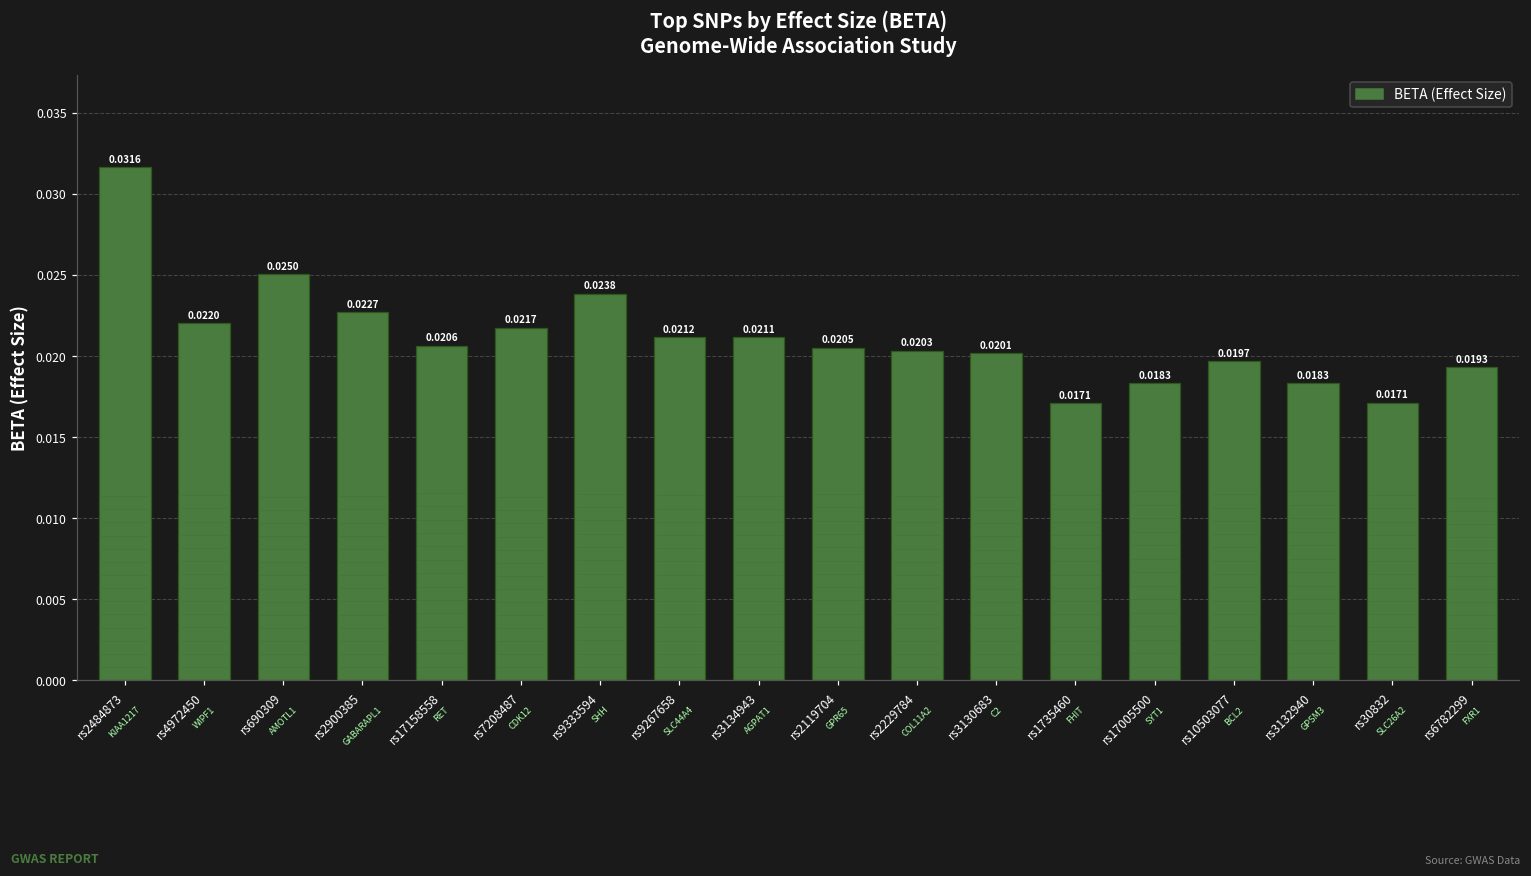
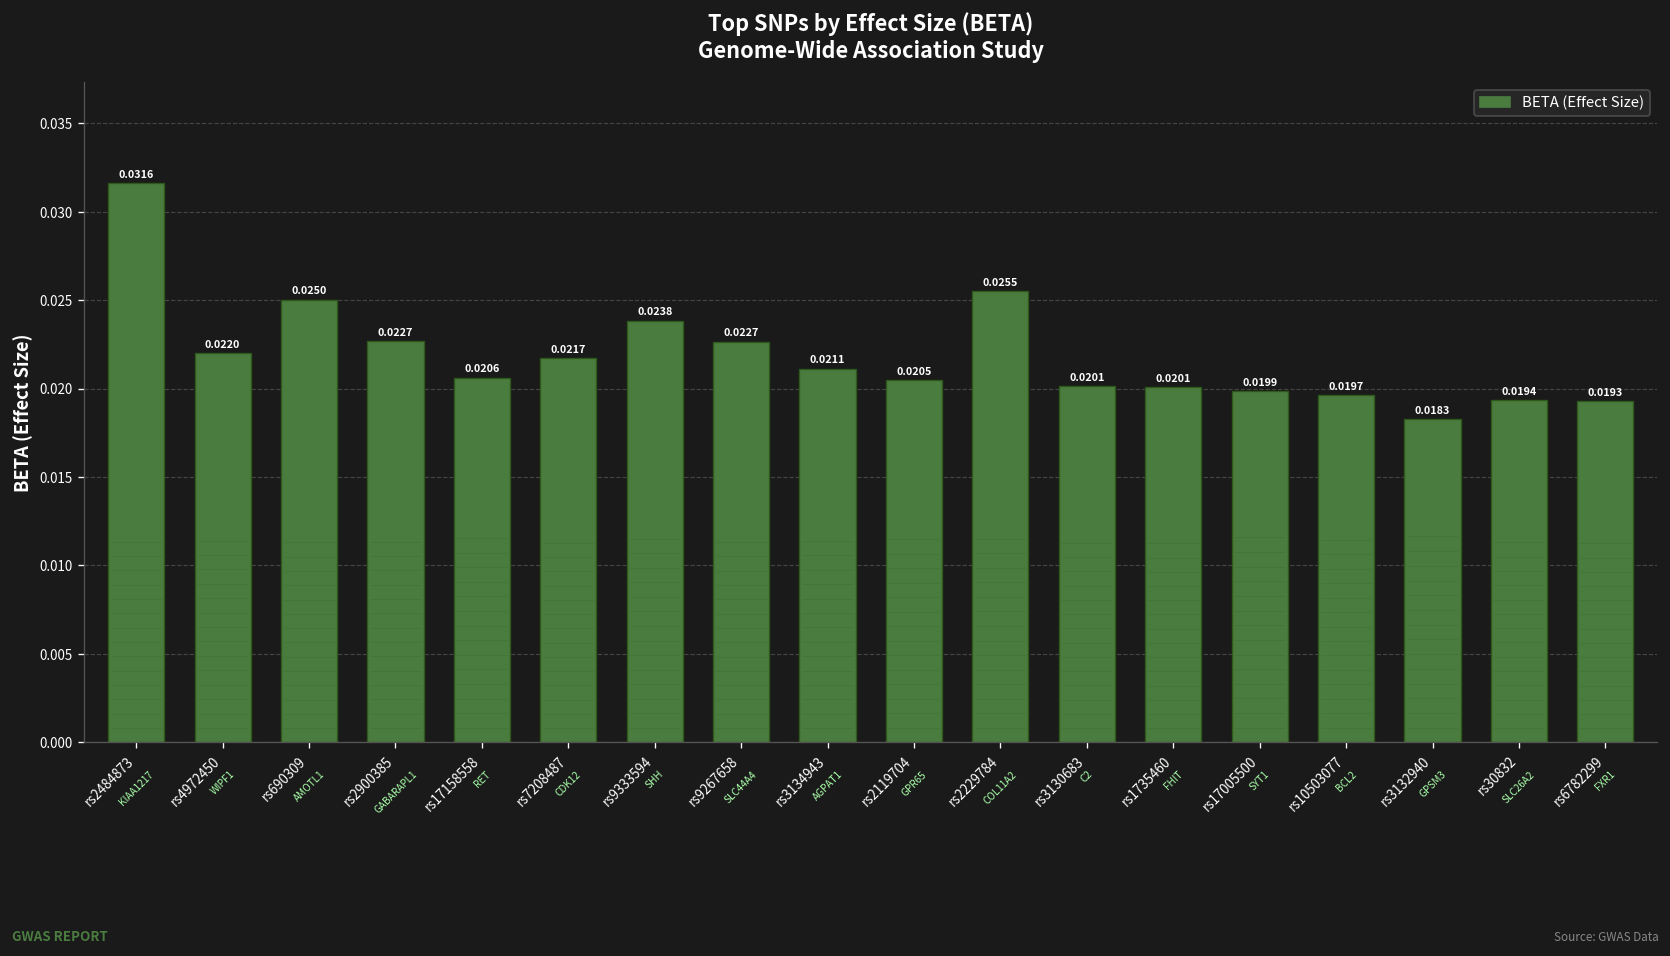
rs9267658: 0.0212 -> 0.0227
rs2229784: 0.0203 -> 0.0255
rs1735460: 0.0171 -> 0.0201
rs17005500: 0.0183 -> 0.0199
rs30832: 0.0171 -> 0.0194
